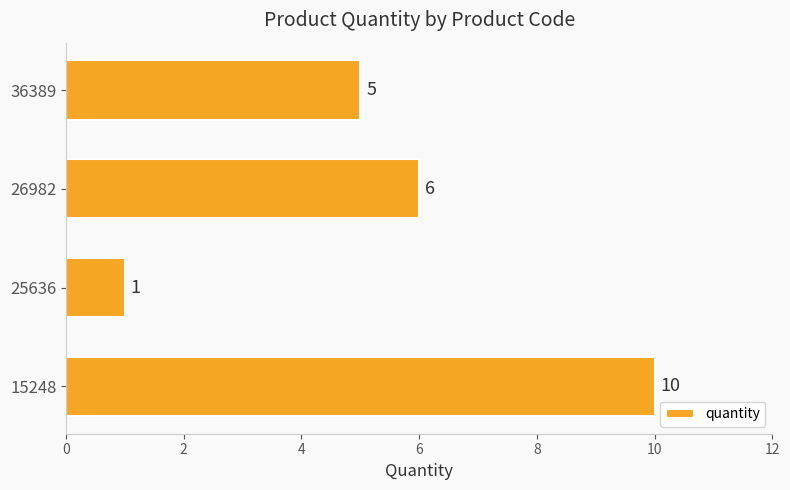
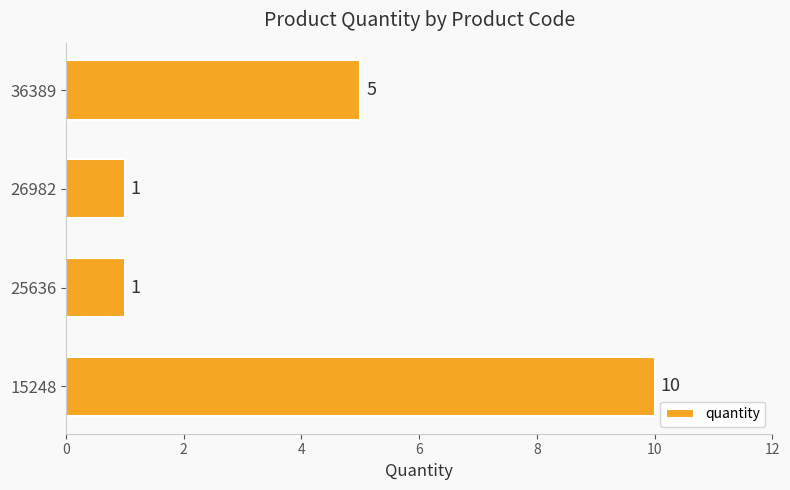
26982: 6 -> 1
